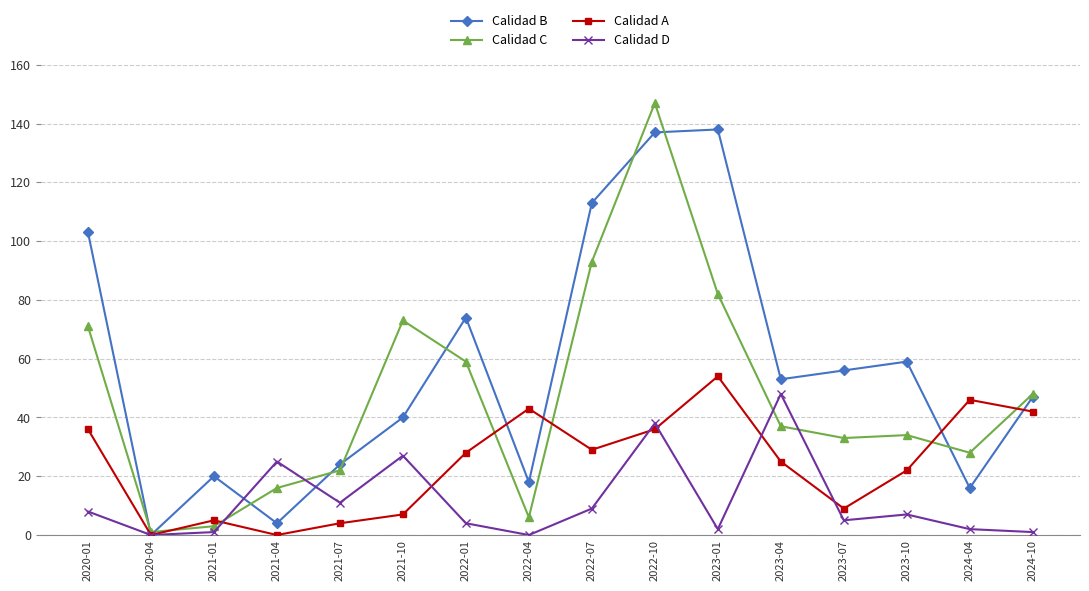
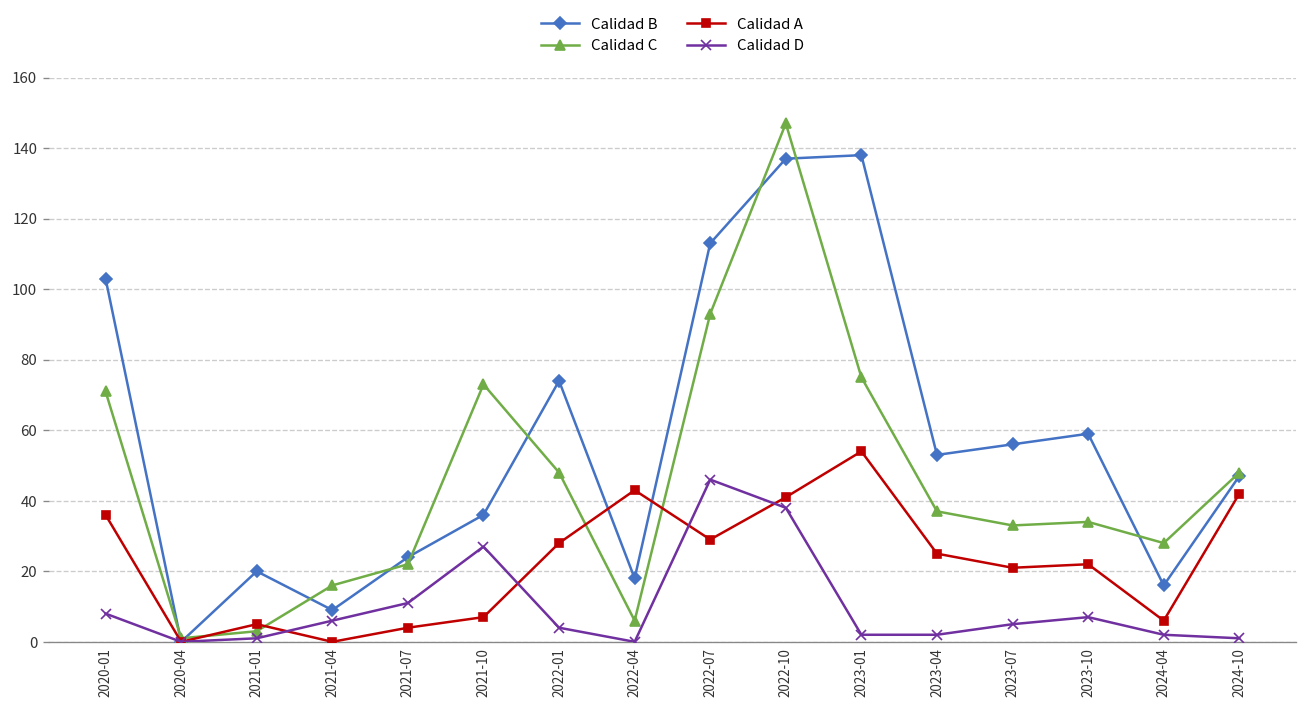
Calidad B, 2021-04: 4 -> 9
Calidad D, 2021-04: 25 -> 6
Calidad B, 2021-10: 40 -> 36
Calidad C, 2022-01: 59 -> 48
Calidad D, 2022-07: 9 -> 46
Calidad A, 2022-10: 36 -> 41
Calidad C, 2023-01: 82 -> 75
Calidad D, 2023-04: 48 -> 2
Calidad A, 2023-07: 9 -> 21
Calidad A, 2024-04: 46 -> 6
